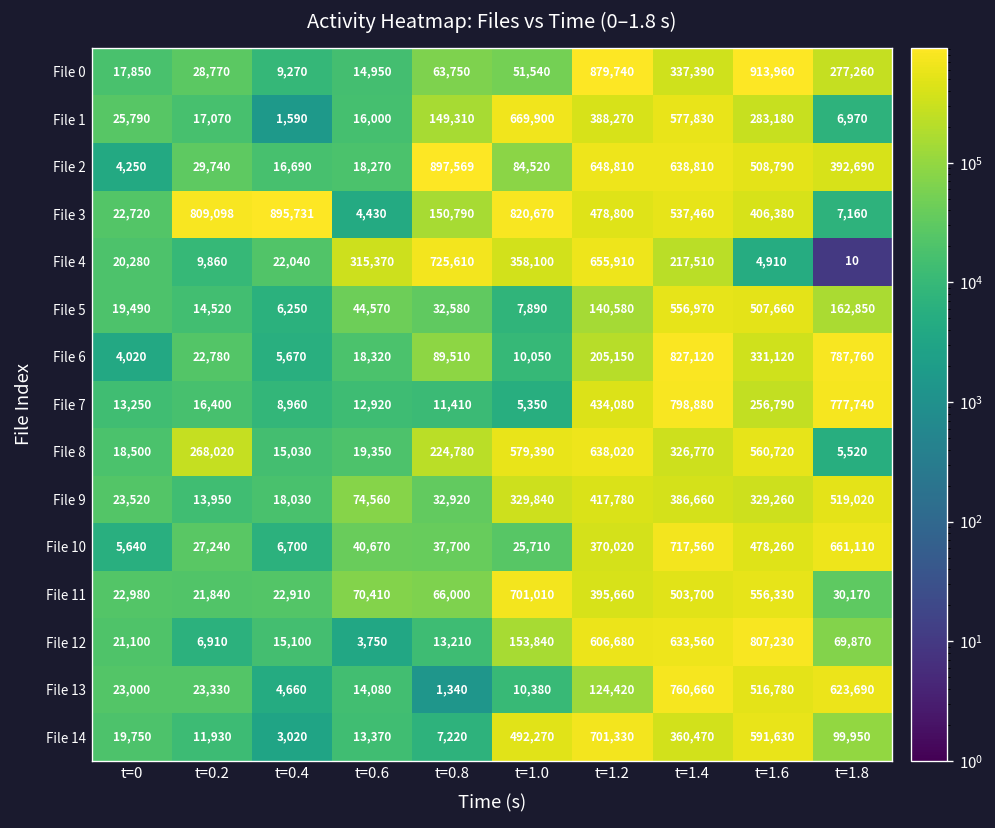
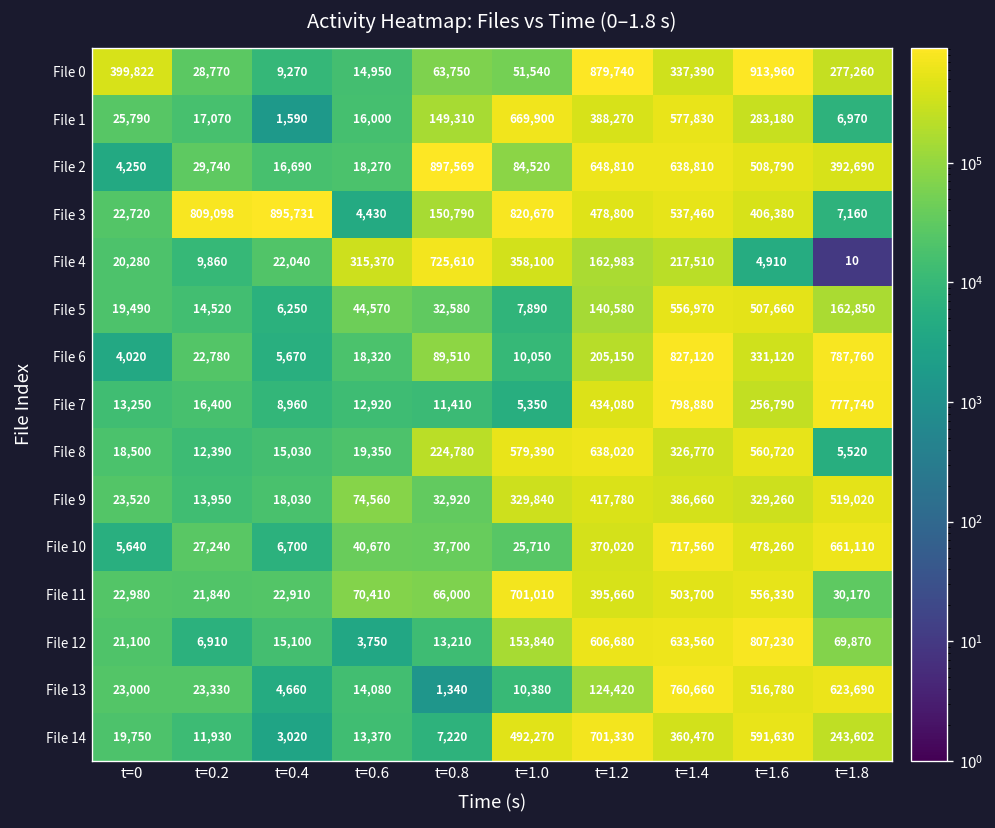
File 0, t=0: 17,850 -> 399,822
File 4, t=1.2: 655,910 -> 162,983
File 8, t=0.2: 268,020 -> 12,390
File 14, t=1.8: 99,950 -> 243,602
